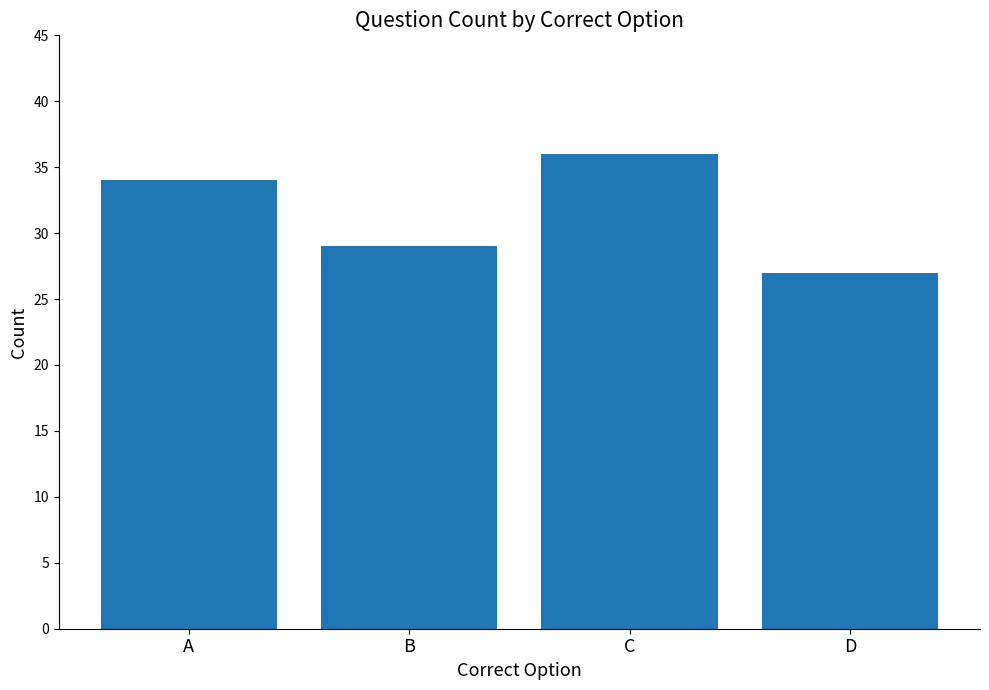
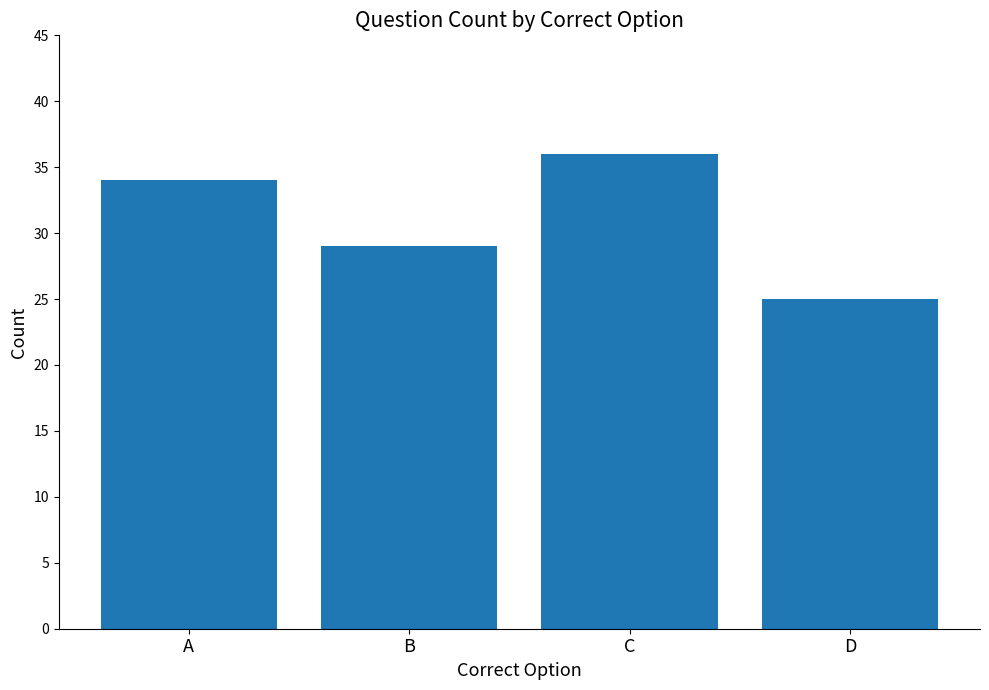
D: 27 -> 25
